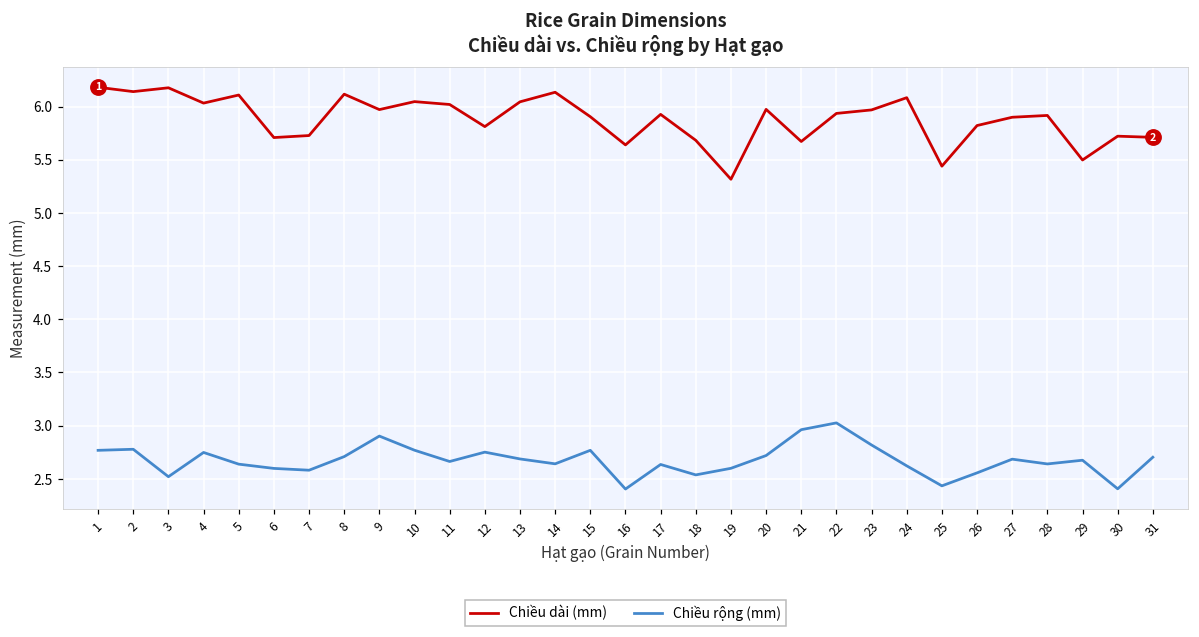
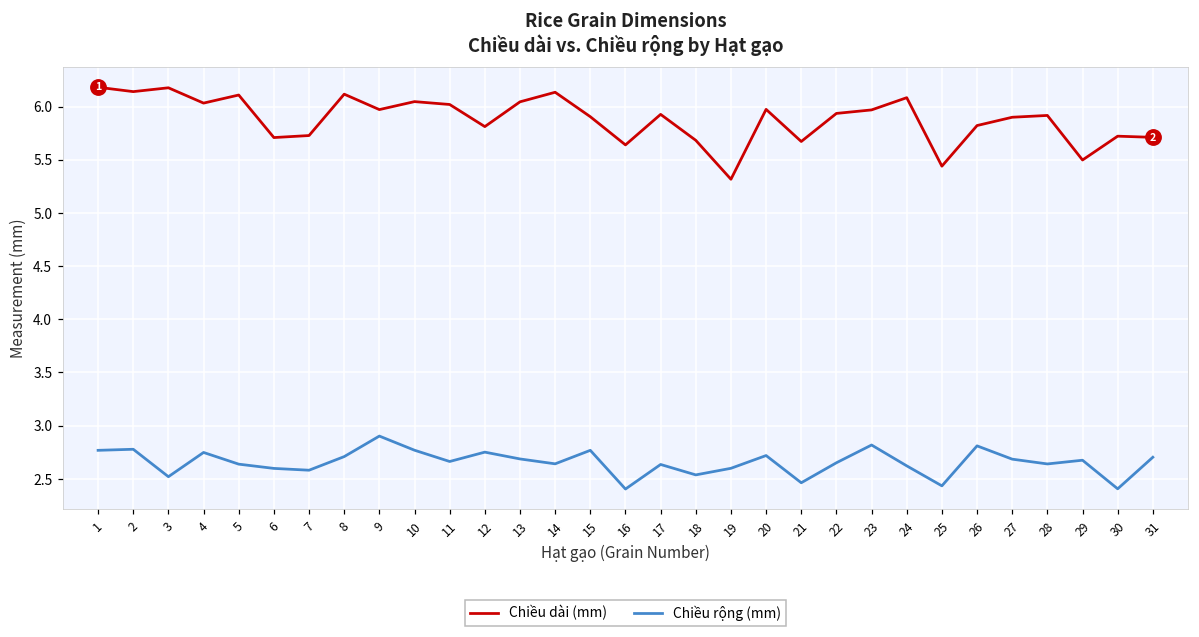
Chiều rộng (mm), 21: 3.0 -> 2.5
Chiều rộng (mm), 22: 3.0 -> 2.7
Chiều rộng (mm), 26: 2.6 -> 2.8
